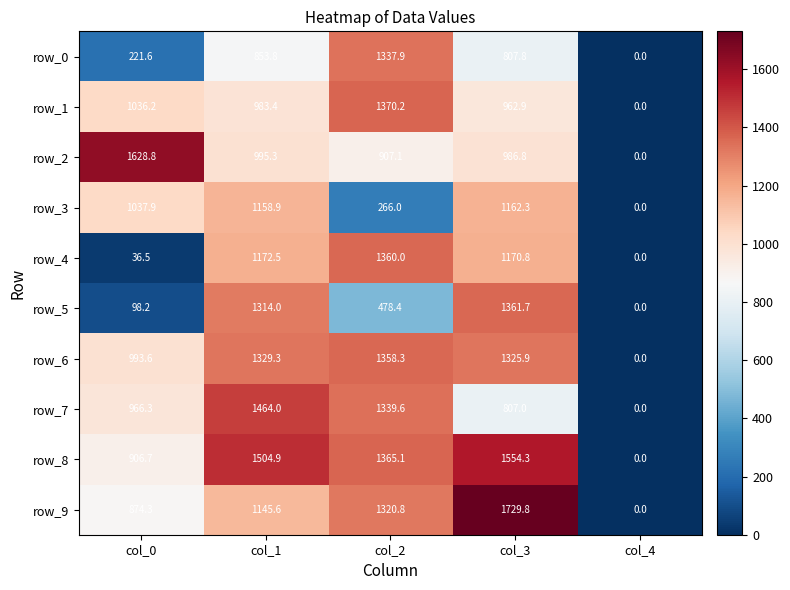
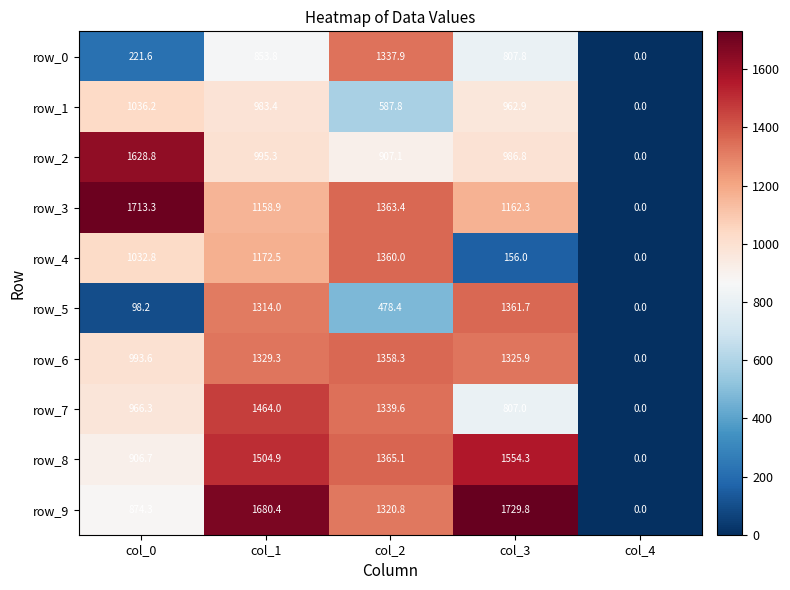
row_1, col_2: 1370.2 -> 587.8
row_3, col_0: 1037.9 -> 1713.3
row_3, col_2: 266.0 -> 1363.4
row_4, col_0: 36.5 -> 1032.8
row_4, col_3: 1170.8 -> 156.0
row_9, col_1: 1145.6 -> 1680.4
